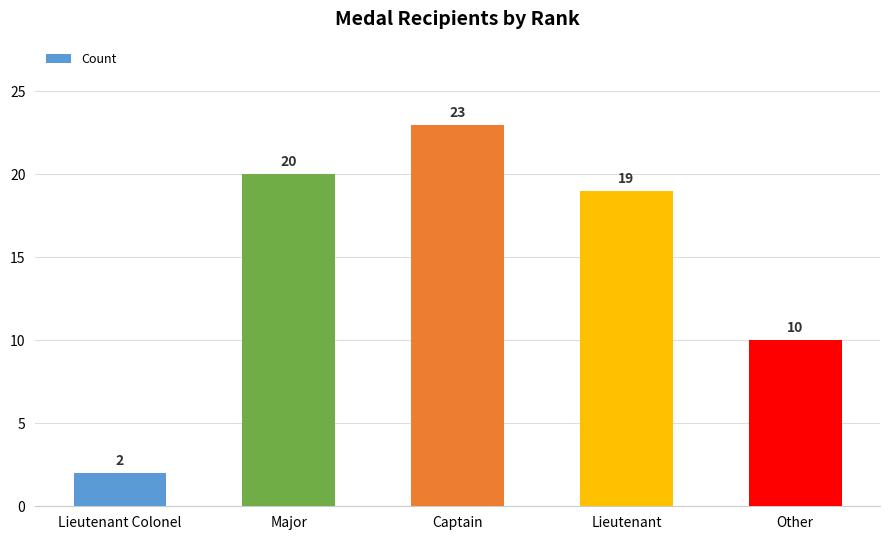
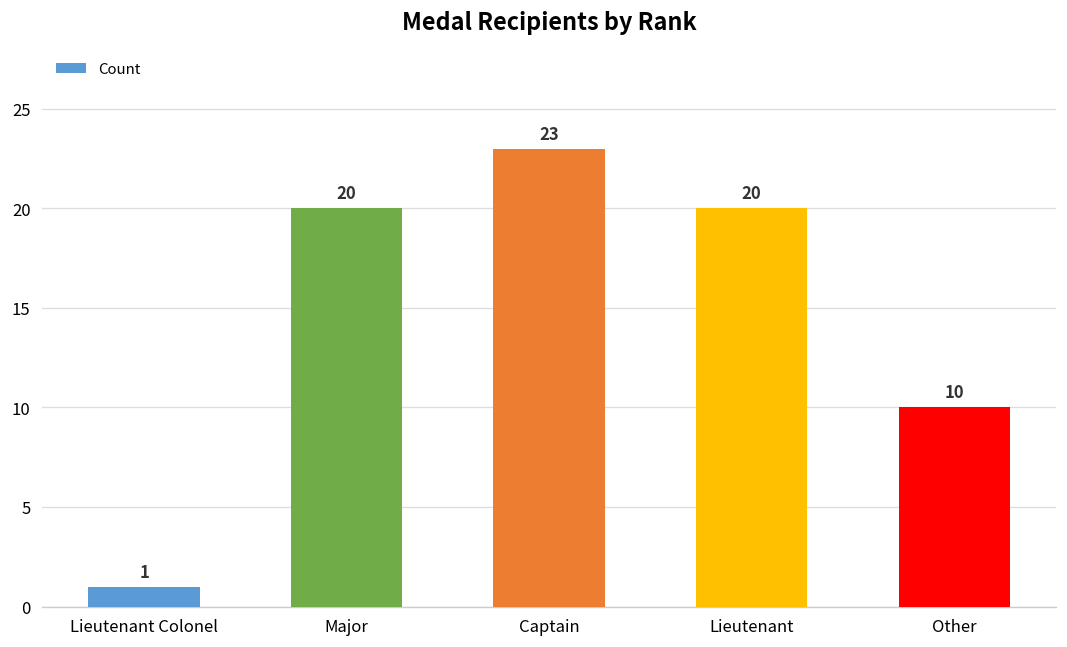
Lieutenant Colonel: 2 -> 1
Lieutenant: 19 -> 20
